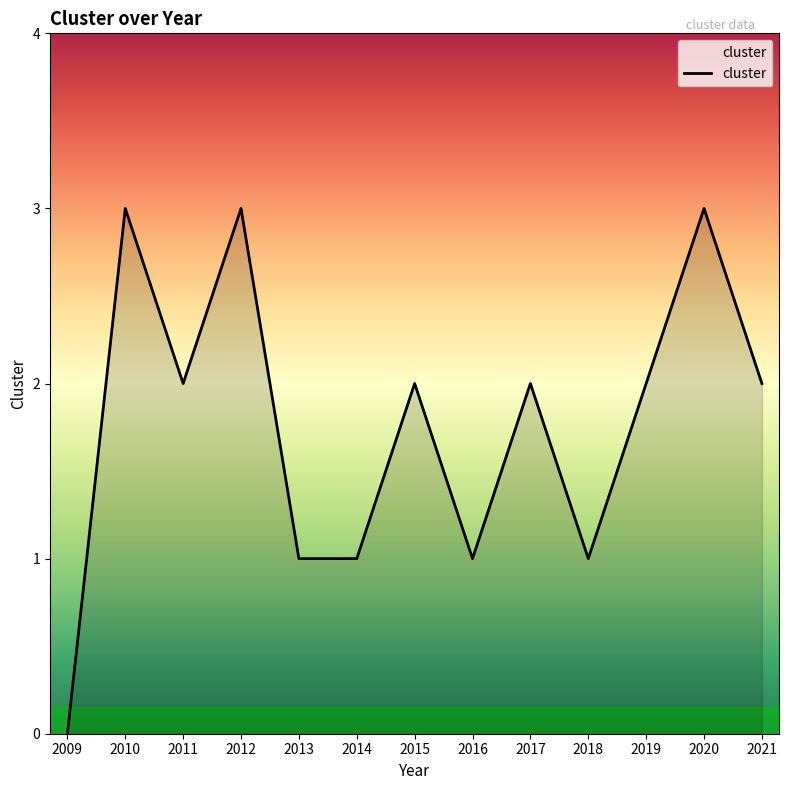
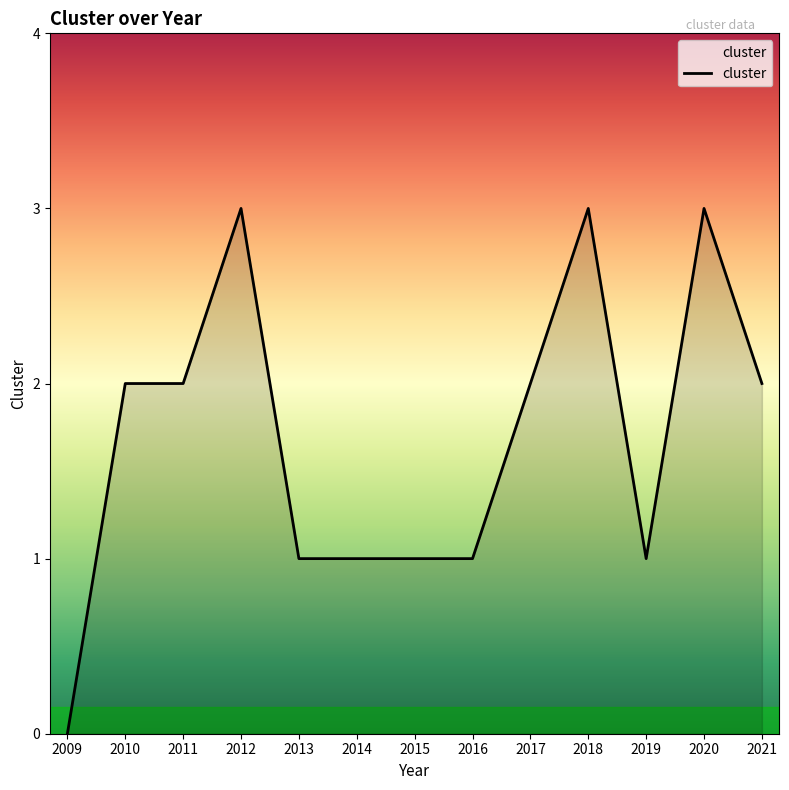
2010: 3 -> 2
2015: 2 -> 1
2018: 1 -> 3
2019: 2 -> 1
